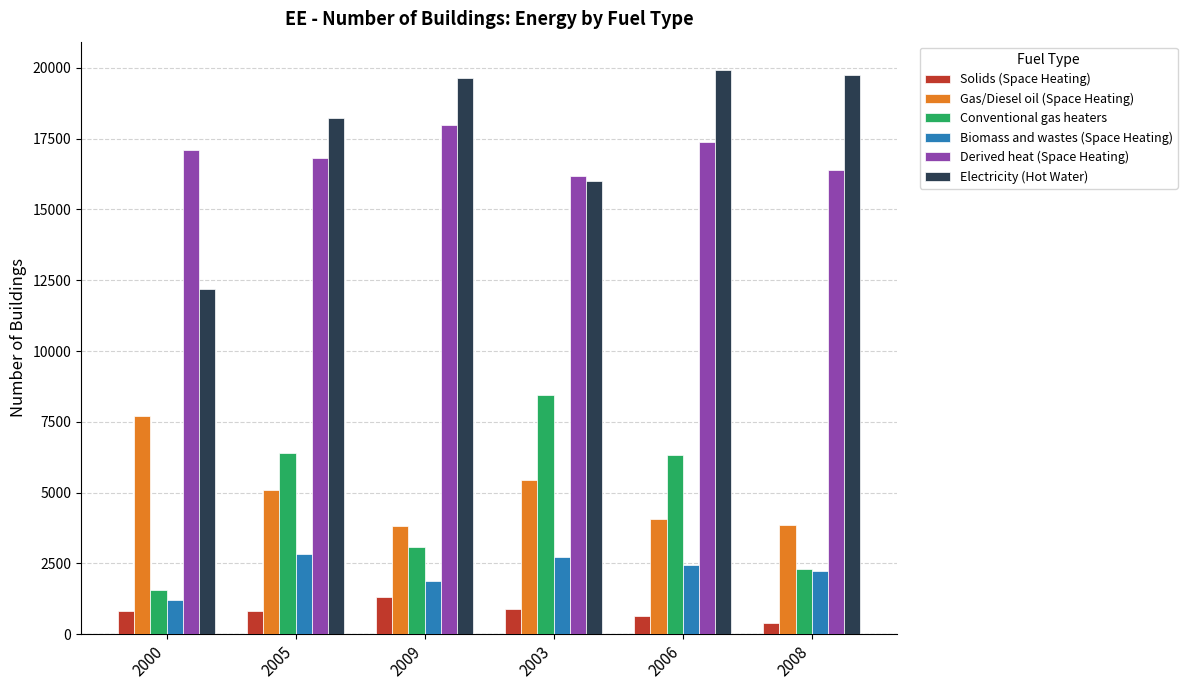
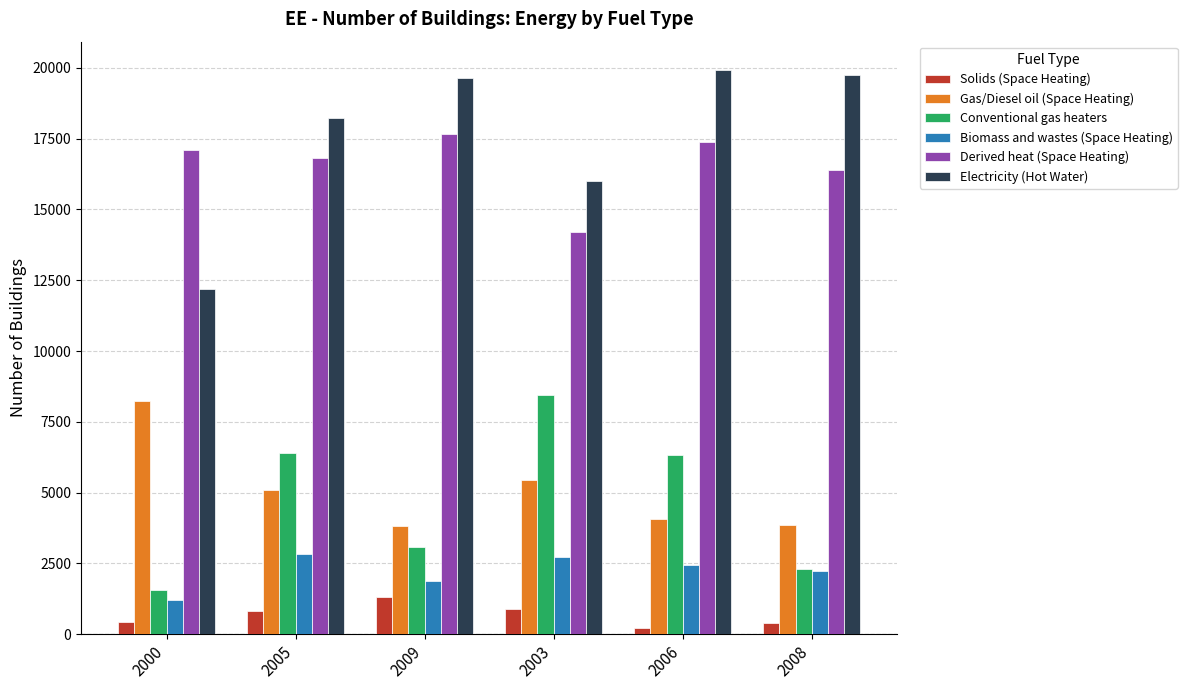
Solids (Space Heating), 2000: 800 -> 400
Gas/Diesel oil (Space Heating), 2000: 7700 -> 8200
Derived heat (Space Heating), 2009: 18000 -> 17700
Derived heat (Space Heating), 2003: 16200 -> 14200
Solids (Space Heating), 2006: 600 -> 200
